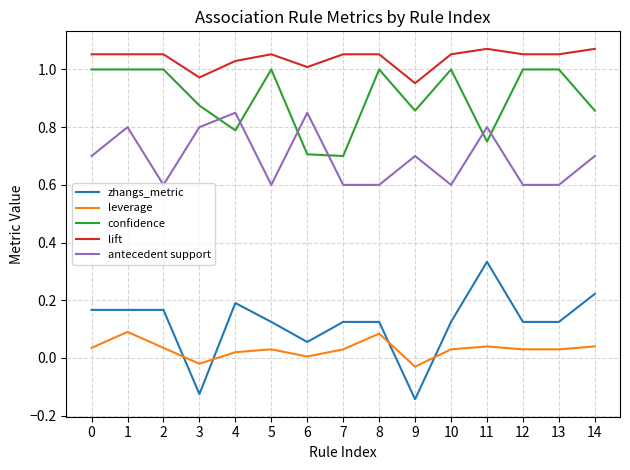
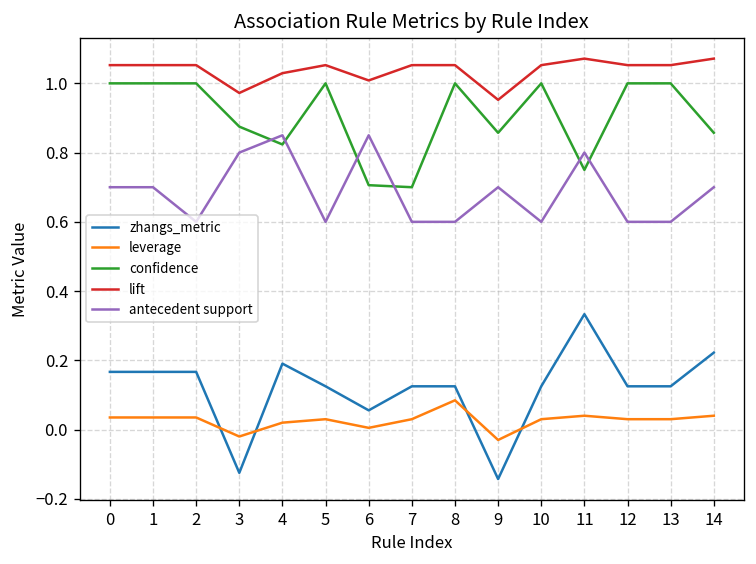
leverage, 1: 0.09 -> 0.04
antecedent support, 1: 0.8 -> 0.7
confidence, 4: 0.79 -> 0.82
